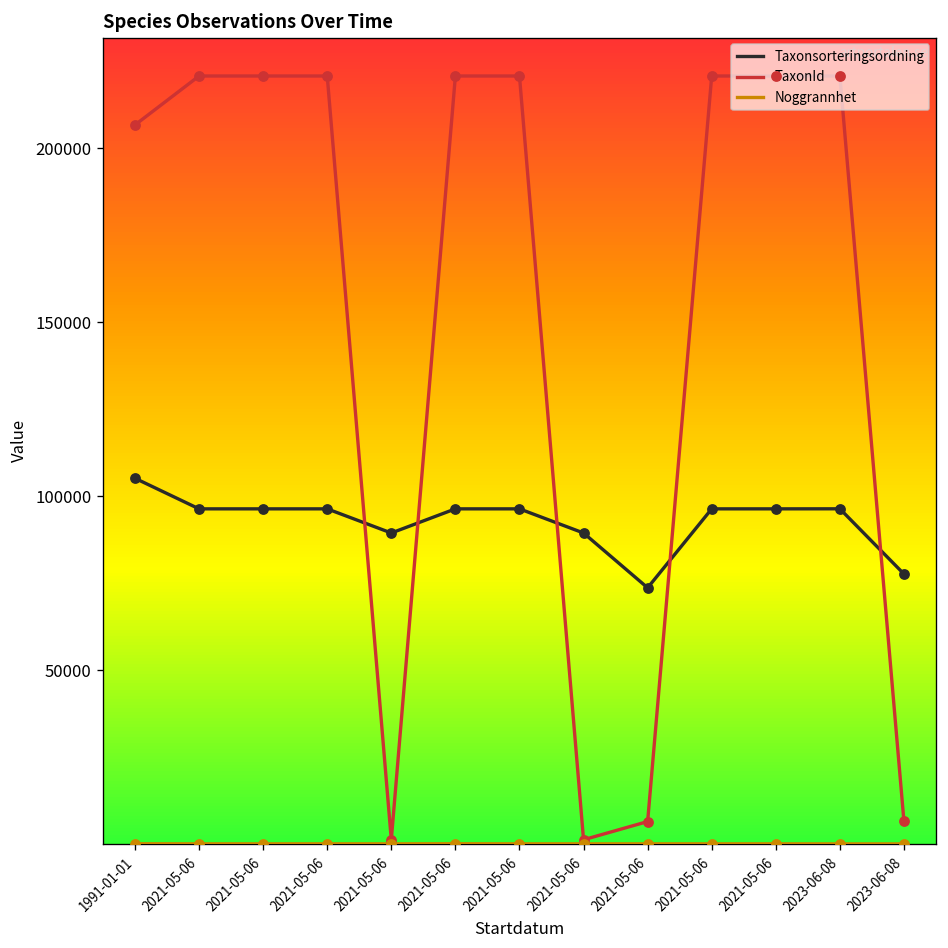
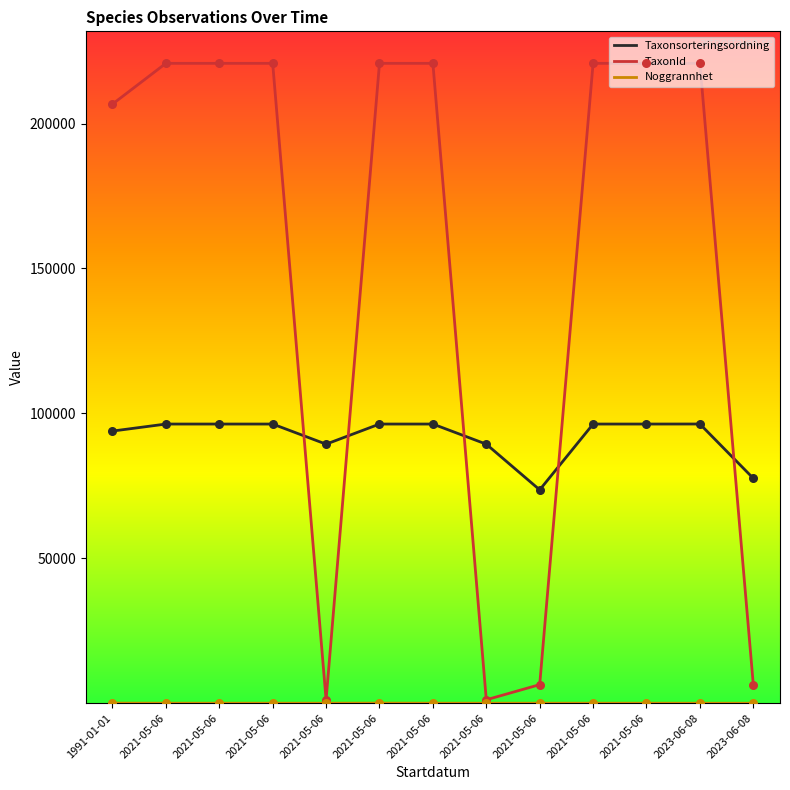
Taxonsorteringsordning, 1991-01-01: 105000 -> 94000
